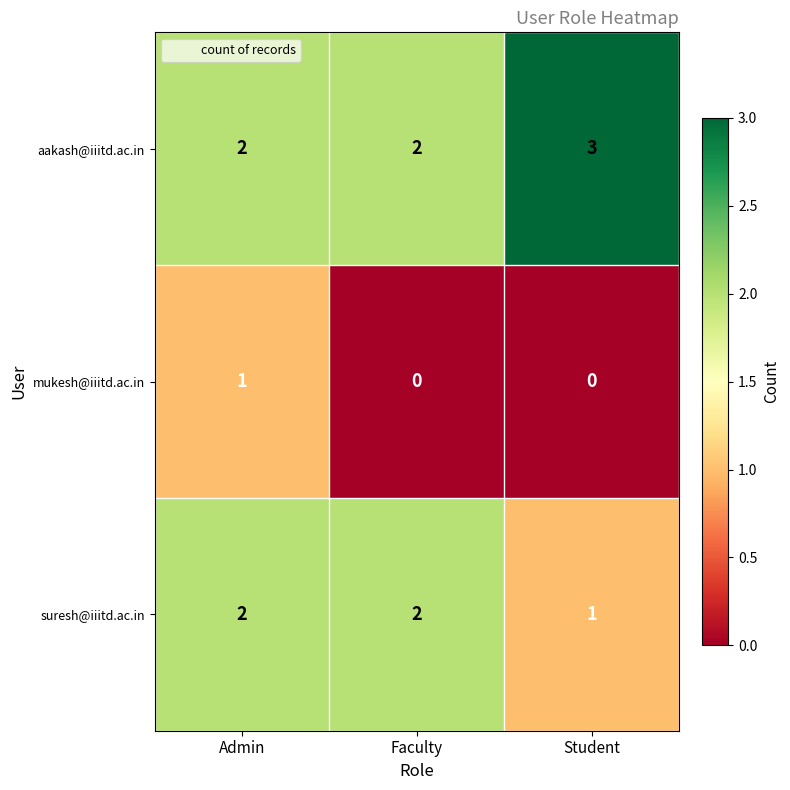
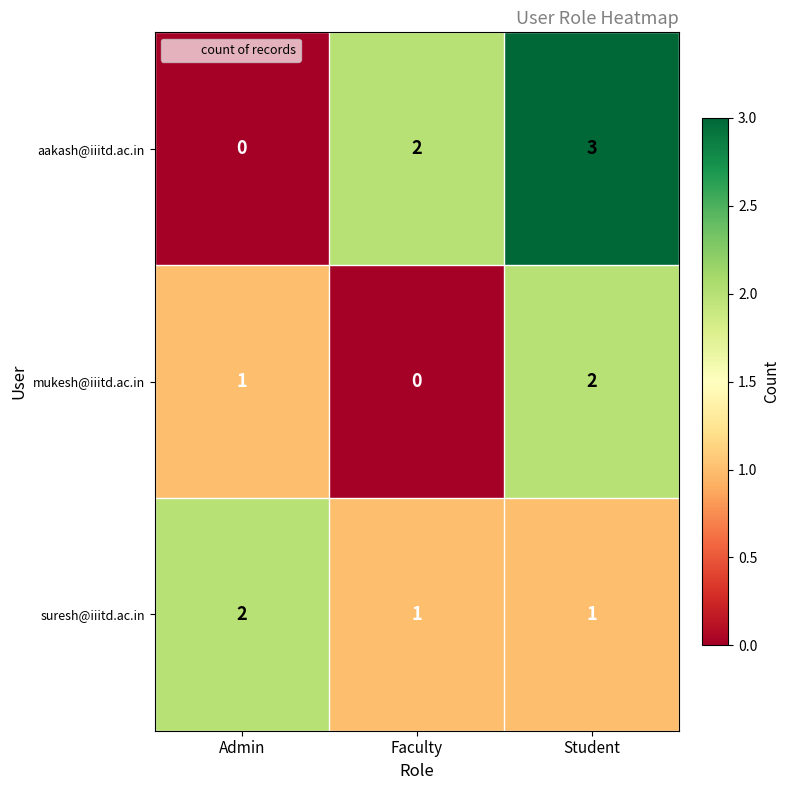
aakash@iiitd.ac.in, Admin: 2 -> 0
mukesh@iiitd.ac.in, Student: 0 -> 2
suresh@iiitd.ac.in, Faculty: 2 -> 1
